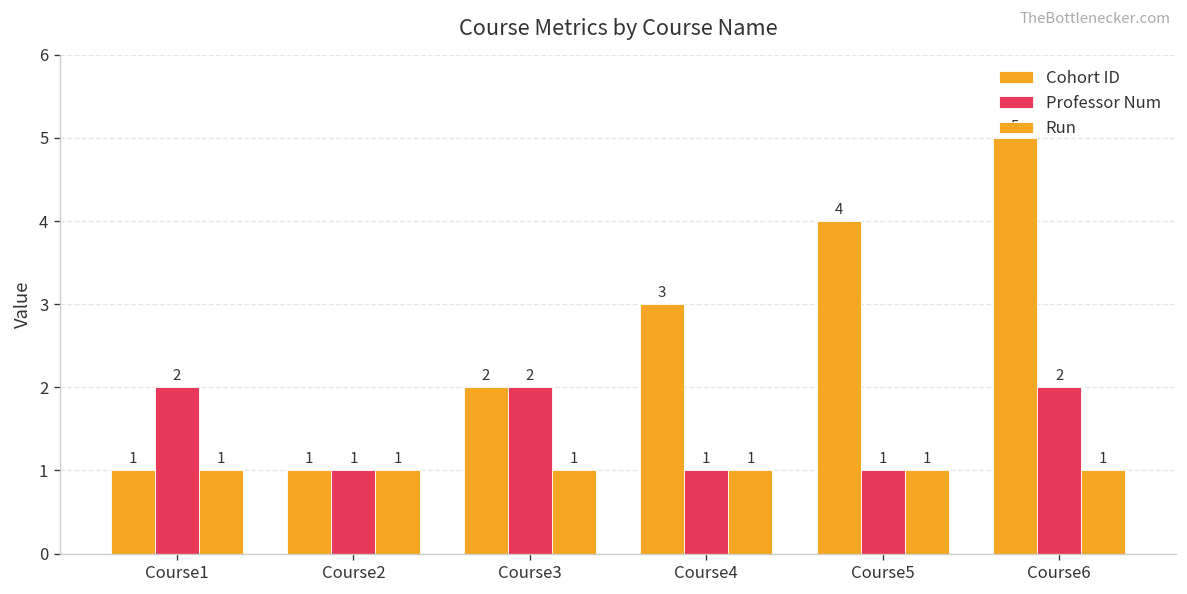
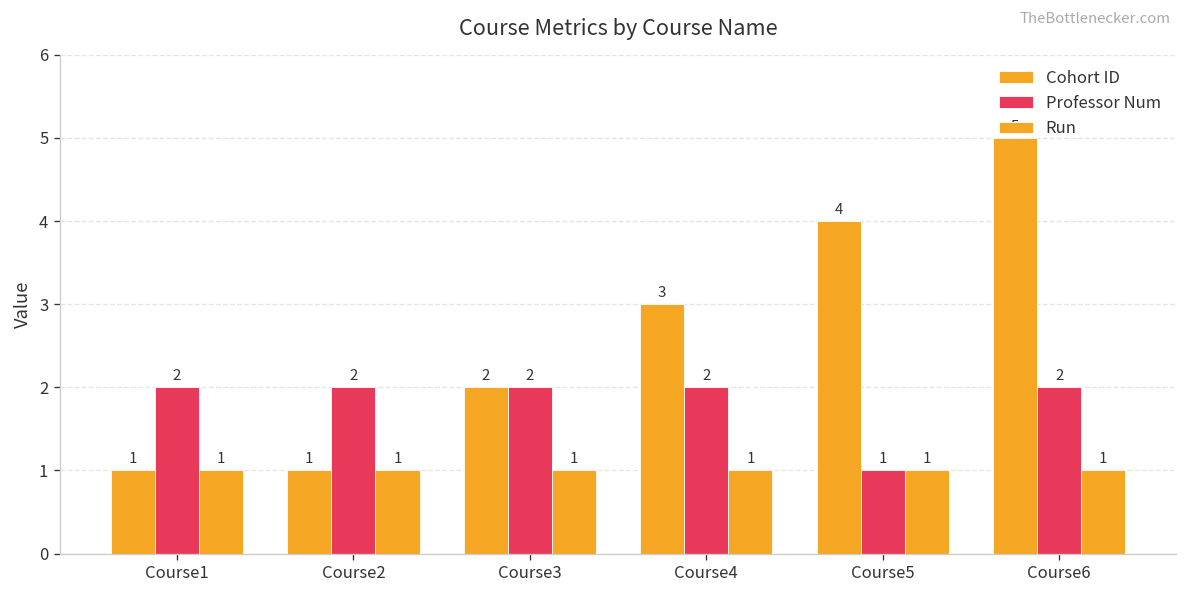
Professor Num, Course2: 1 -> 2
Professor Num, Course4: 1 -> 2
